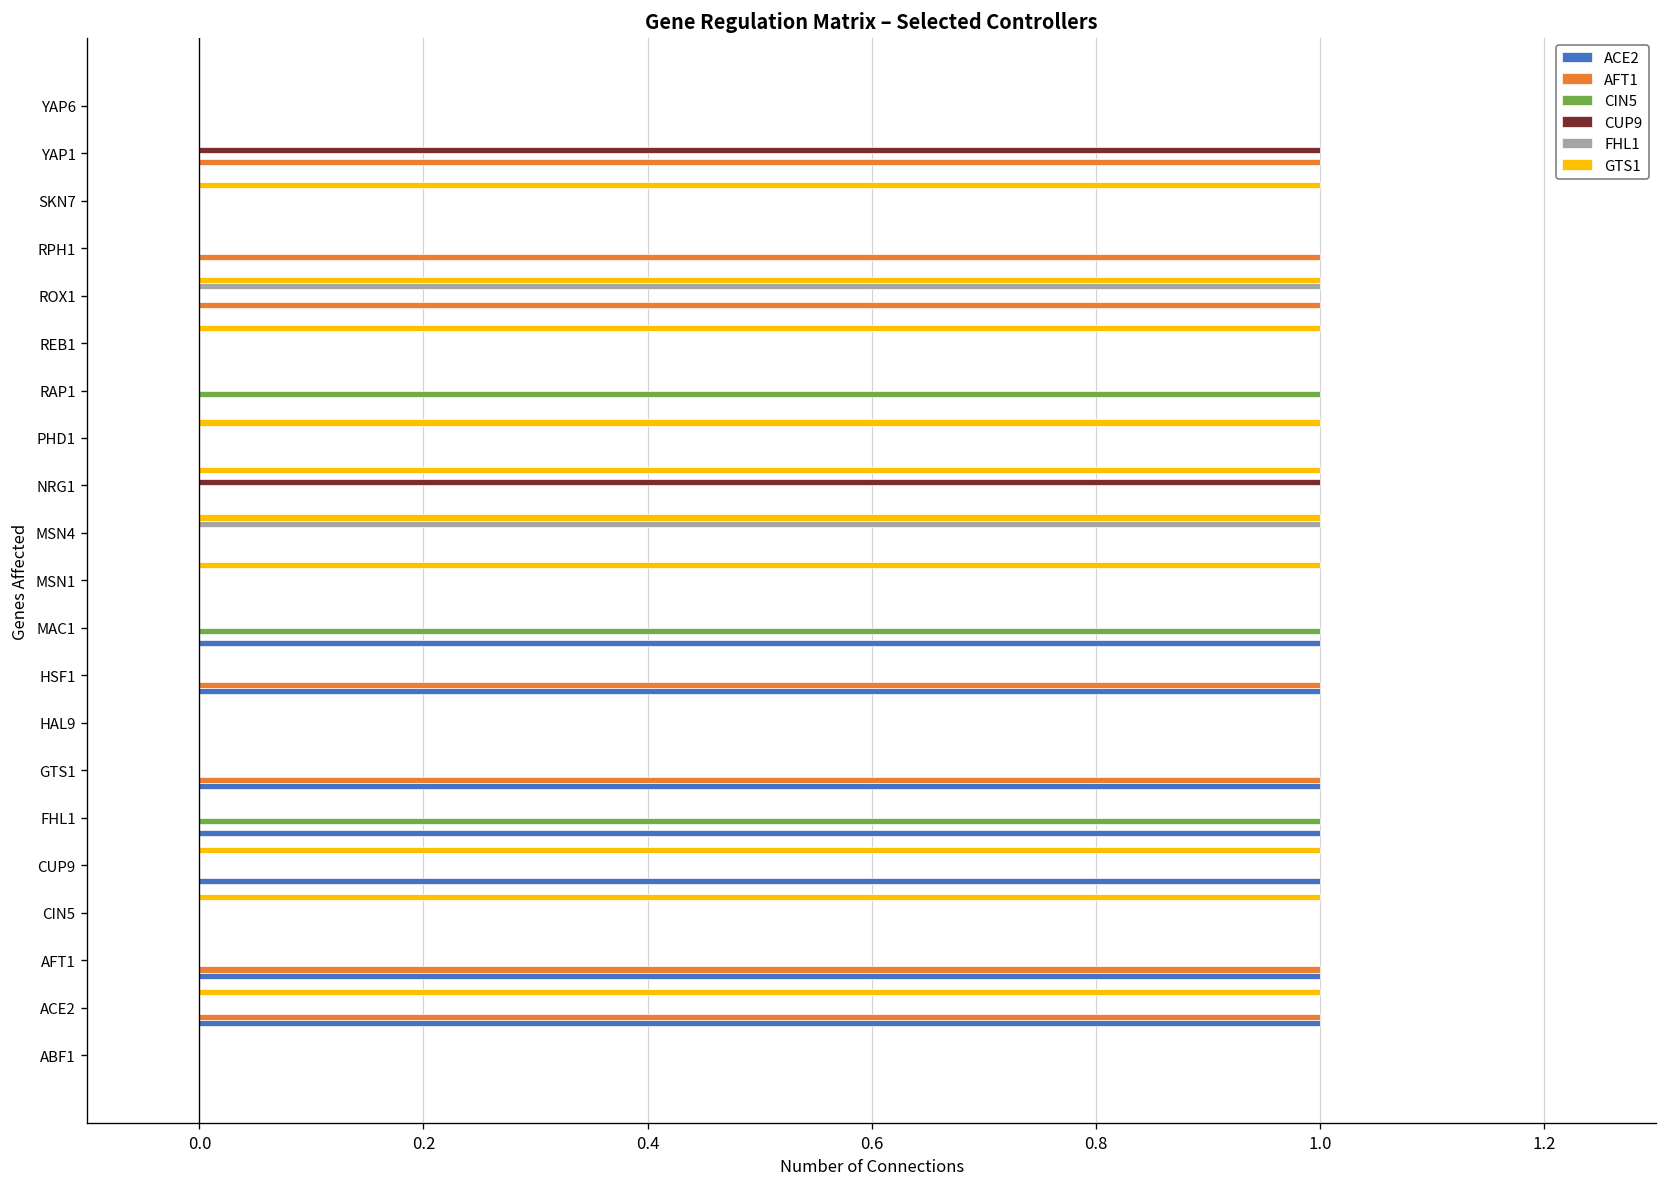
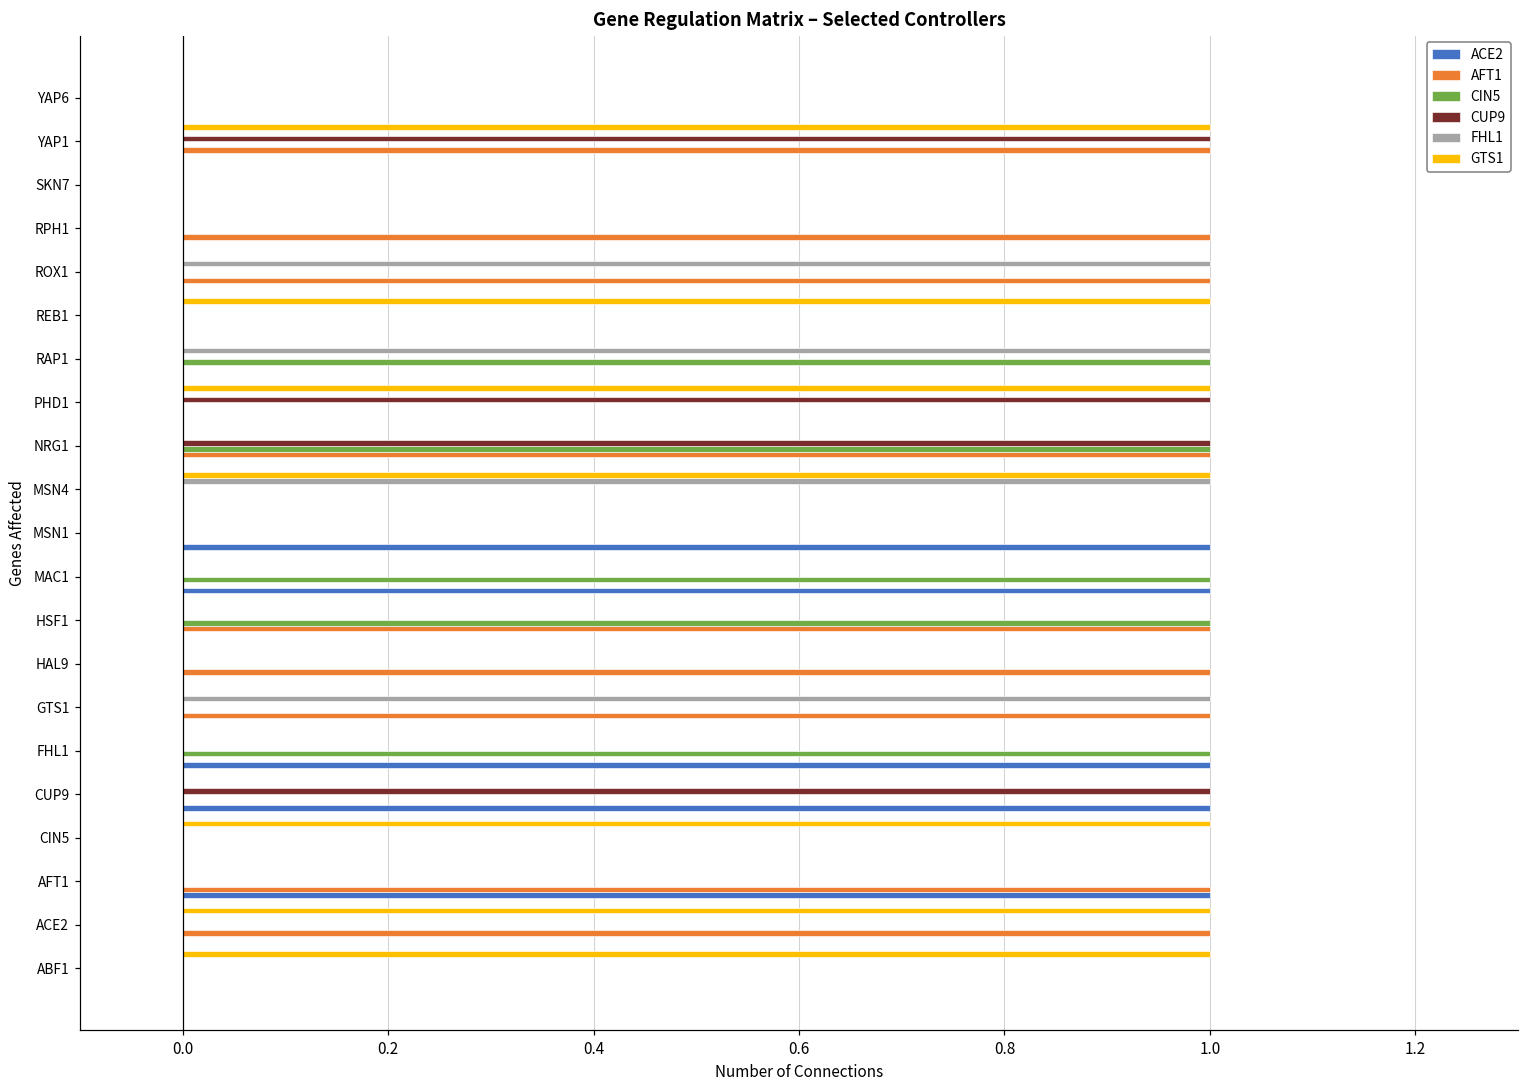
GTS1, YAP1: 0 -> 1
GTS1, SKN7: 1 -> 0
GTS1, ROX1: 1 -> 0
FHL1, RAP1: 0 -> 1
CUP9, PHD1: 0 -> 1
GTS1, NRG1: 1 -> 0
CIN5, NRG1: 0 -> 1
AFT1, NRG1: 0 -> 1
GTS1, MSN1: 1 -> 0
ACE2, MSN1: 0 -> 1
CIN5, HSF1: 0 -> 1
ACE2, HSF1: 1 -> 0
AFT1, HAL9: 0 -> 1
FHL1, GTS1: 0 -> 1
ACE2, GTS1: 1 -> 0
GTS1, CUP9: 1 -> 0
CUP9, CUP9: 0 -> 1
ACE2, ACE2: 1 -> 0
GTS1, ABF1: 0 -> 1
